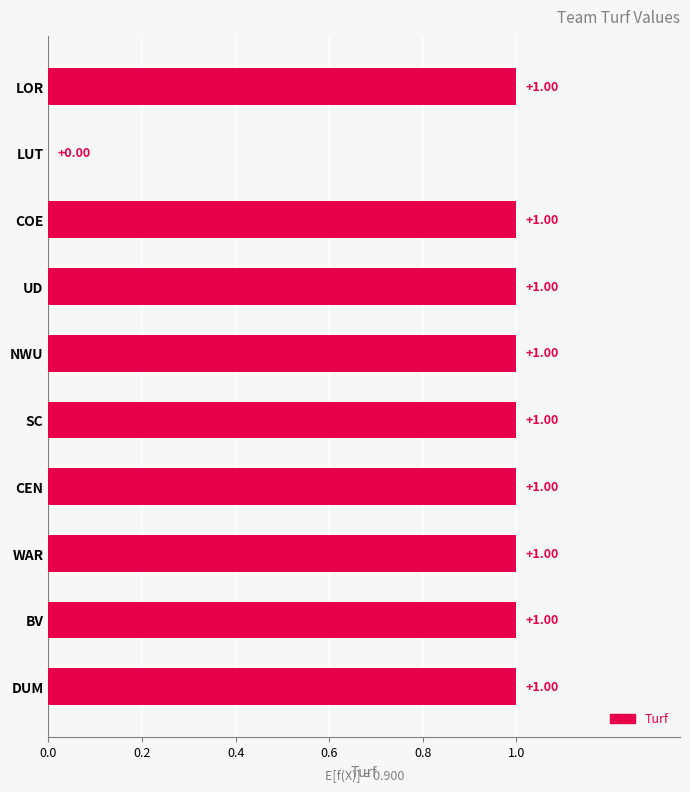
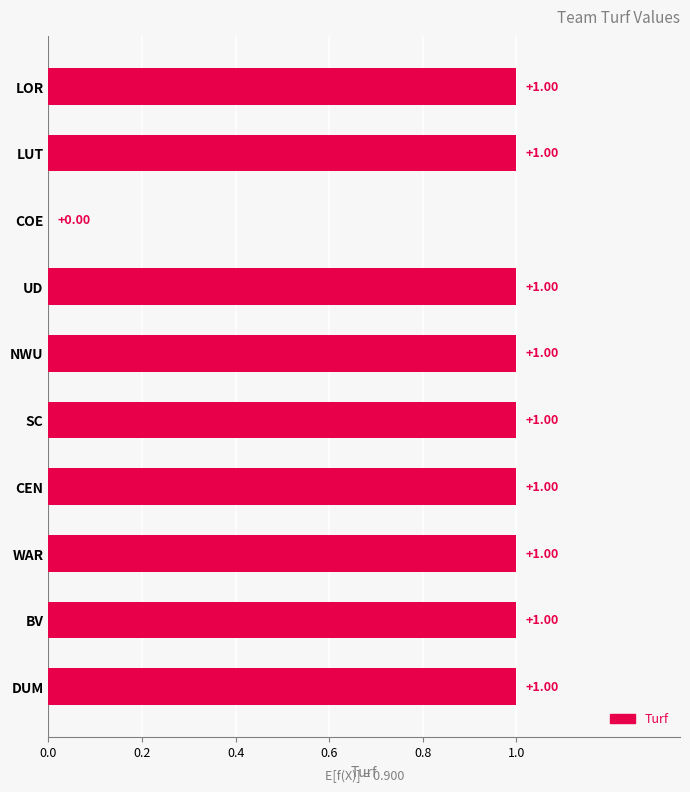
LUT: +0.00 -> +1.00
COE: +1.00 -> +0.00
